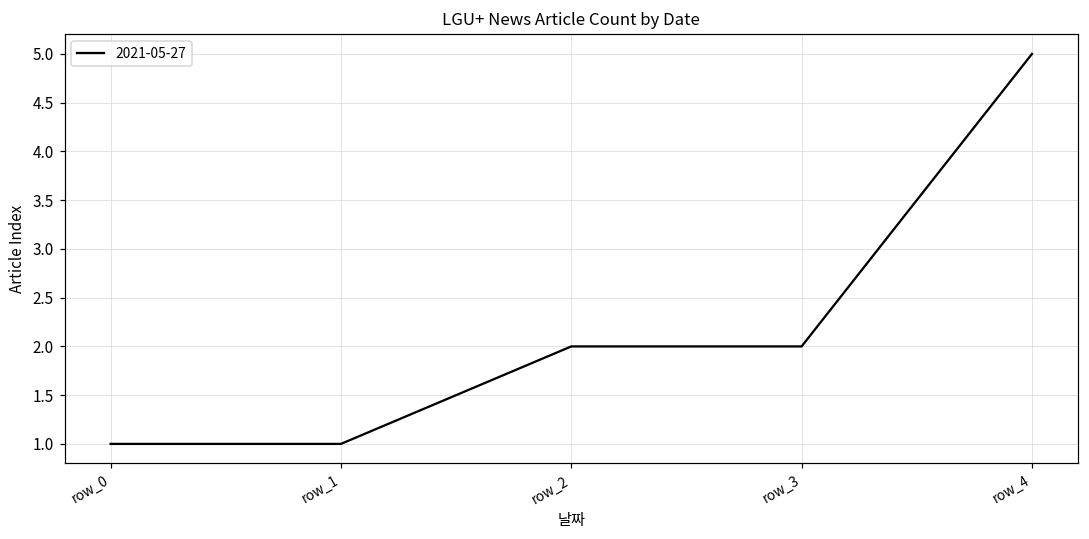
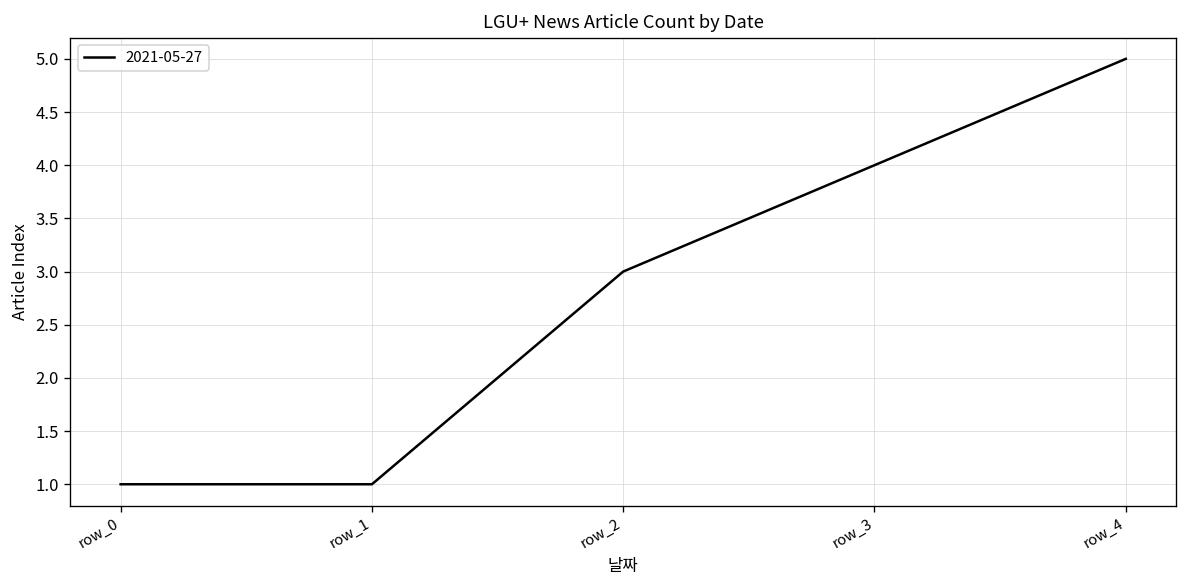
row_2: 2 -> 3
row_3: 2 -> 4
